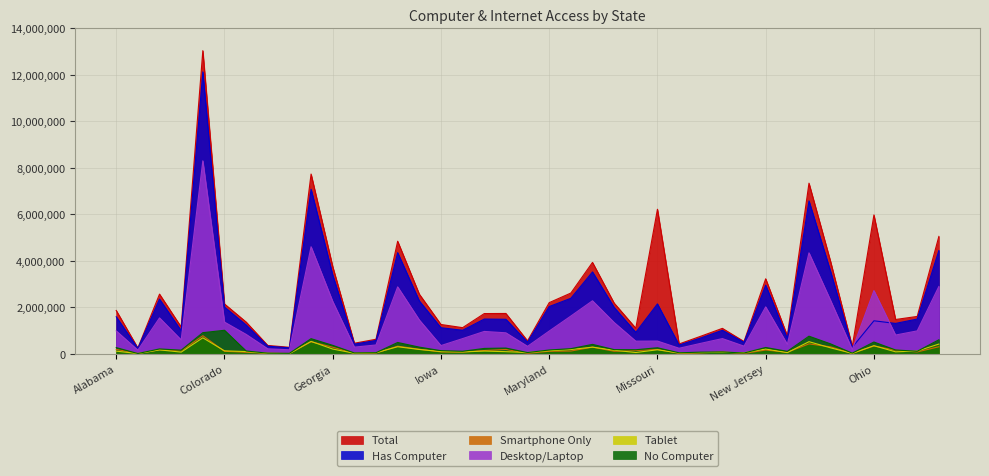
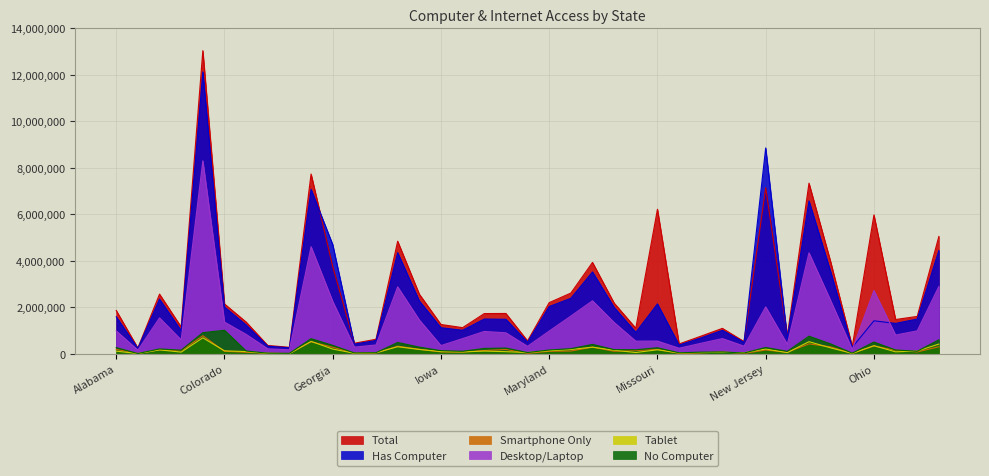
Has Computer, Georgia: 3,400,000 -> 4,700,000
Total, New Jersey: 3,200,000 -> 7,100,000
Has Computer, New Jersey: 3,000,000 -> 8,900,000
